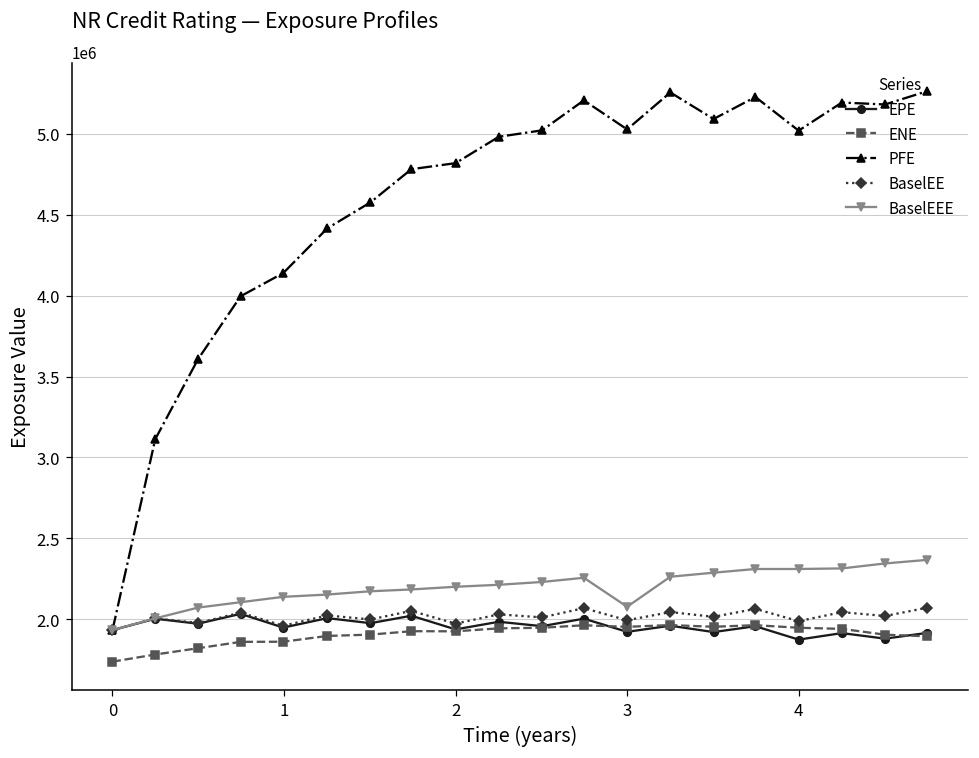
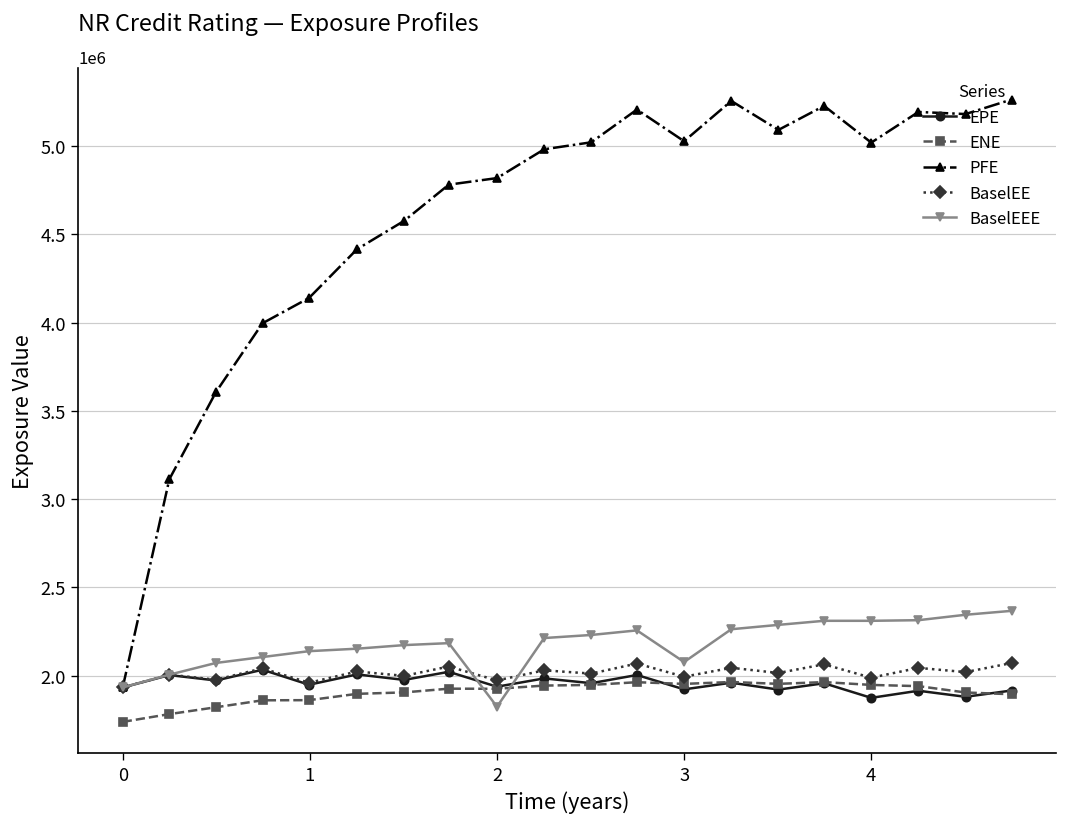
BaselEEE, 2: 2200000 -> 1820000
